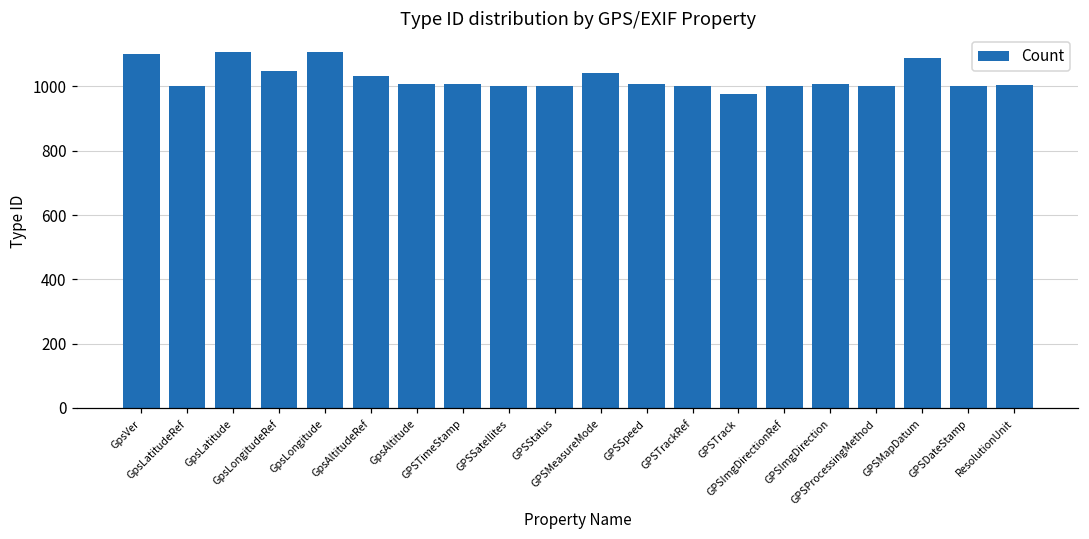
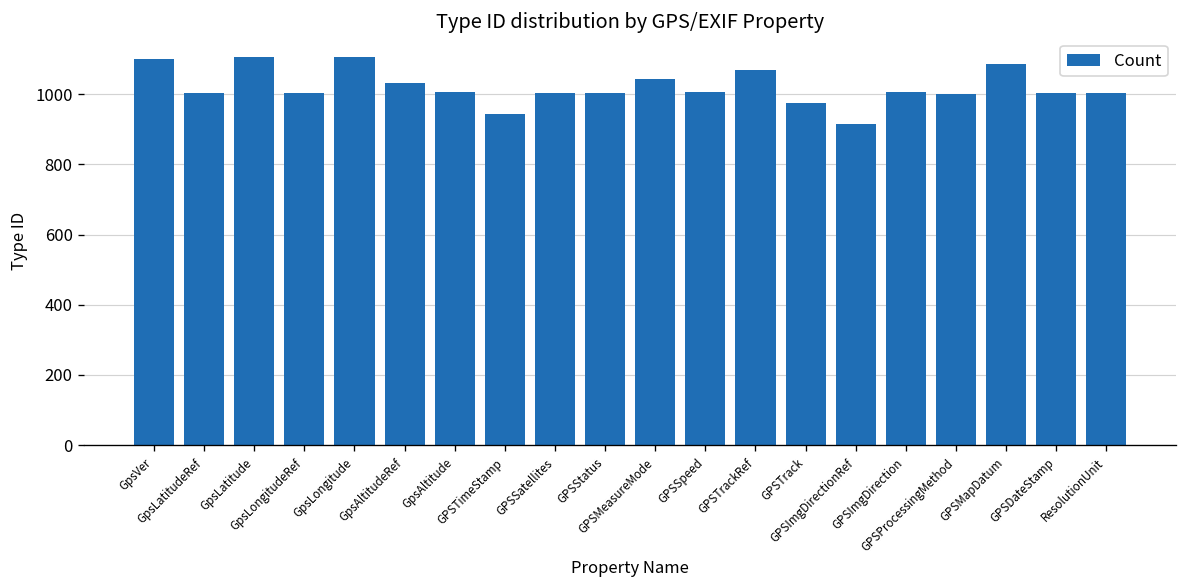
GpsLongitudeRef: 1050 -> 1000
GPSTimeStamp: 1010 -> 940
GPSTrackRef: 1000 -> 1070
GPSImgDirectionRef: 1000 -> 920
